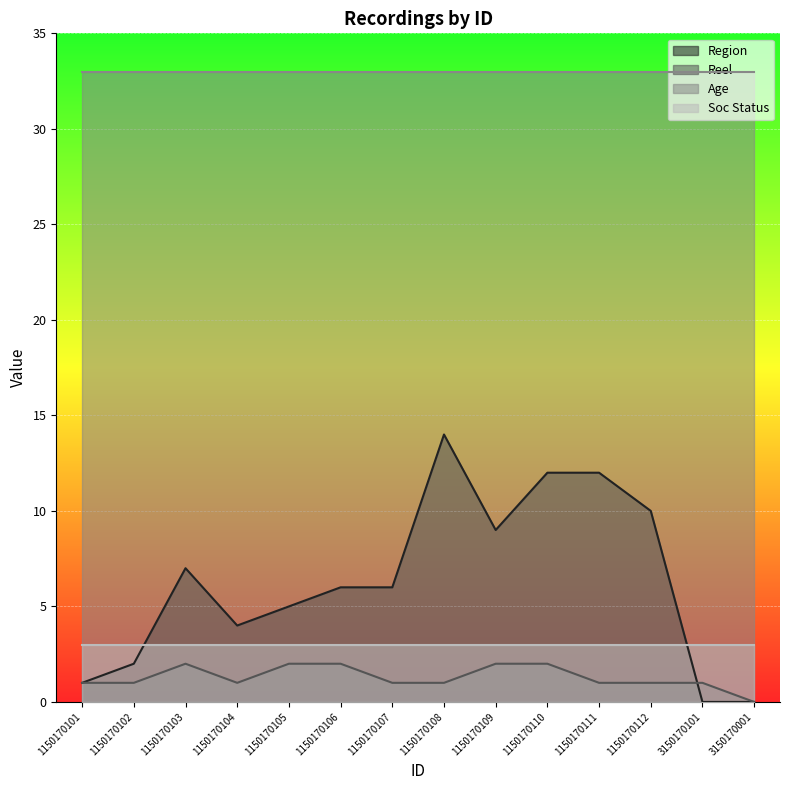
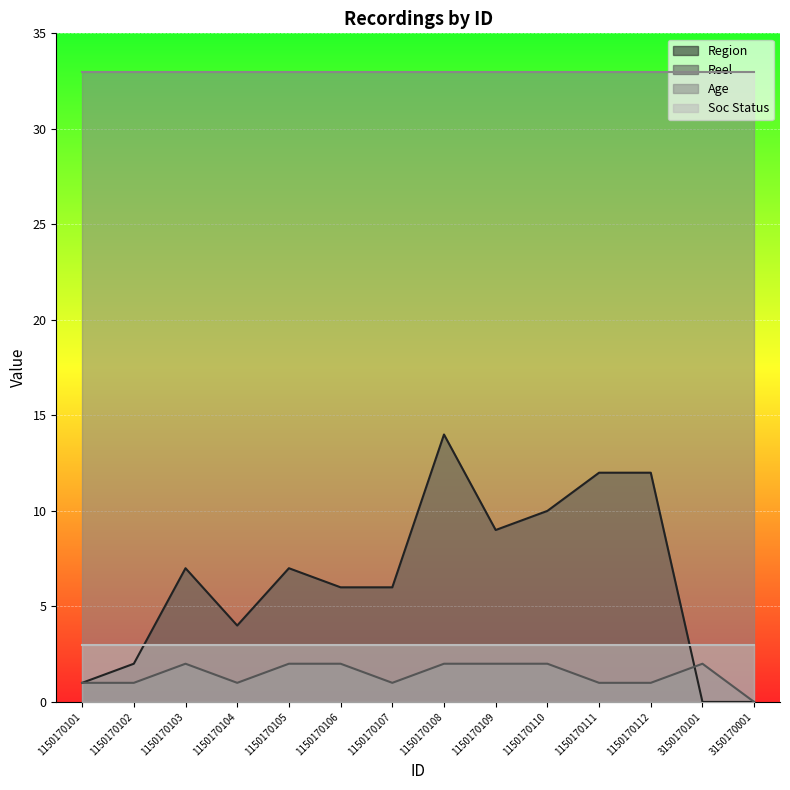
Region, 1150170105: 5 -> 7
Reel, 1150170108: 1 -> 2
Region, 1150170110: 12 -> 10
Region, 1150170112: 10 -> 12
Reel, 3150170101: 1 -> 2
